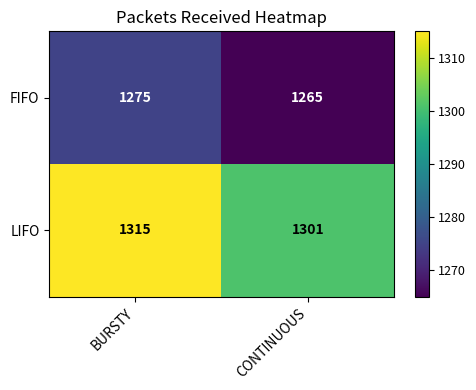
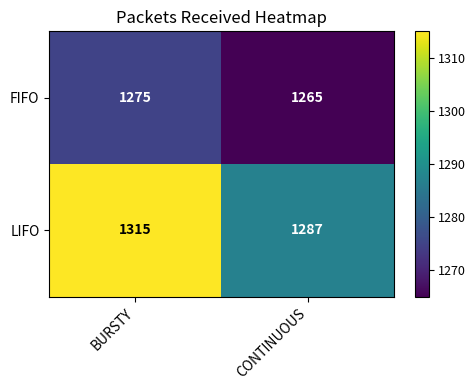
LIFO, CONTINUOUS: 1301 -> 1287
